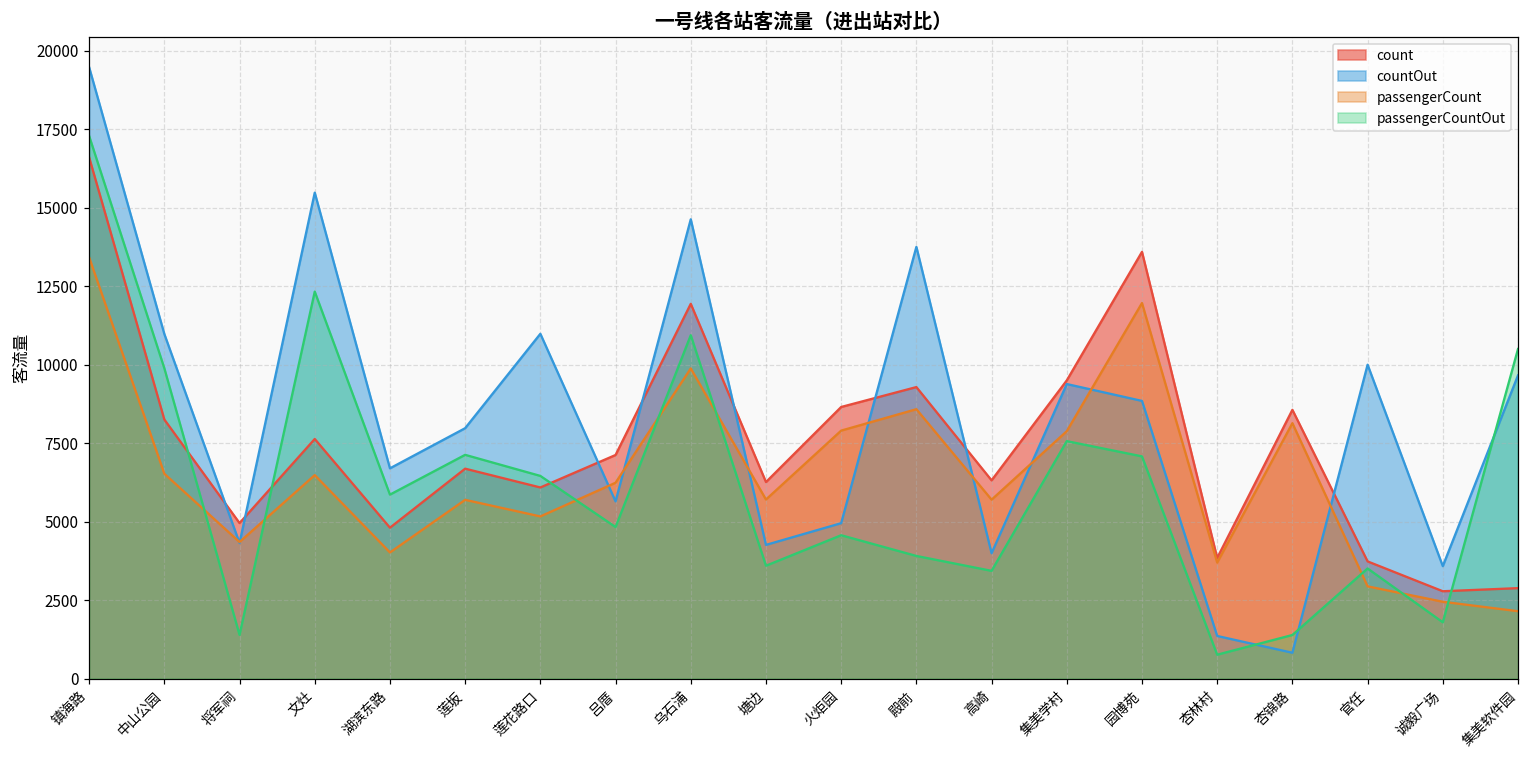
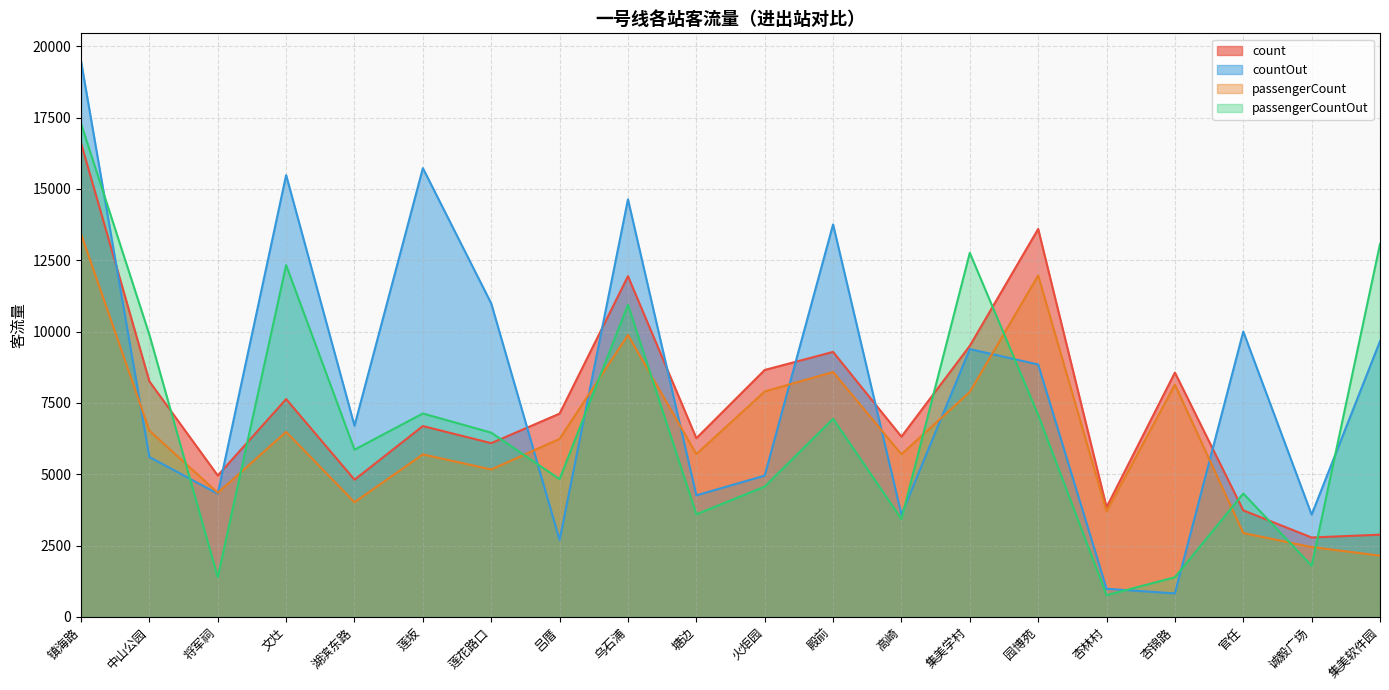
countOut, 中山公园: 11000 -> 5600
countOut, 莲坂: 8000 -> 15700
countOut, 吕厝: 5600 -> 2700
passengerCountOut, 殿前: 3900 -> 6900
countOut, 高崎: 4000 -> 3600
passengerCountOut, 集美学村: 7600 -> 12800
countOut, 杏林村: 1400 -> 1000
passengerCountOut, 官任: 3500 -> 4300
passengerCountOut, 集美软件园: 10500 -> 13100
